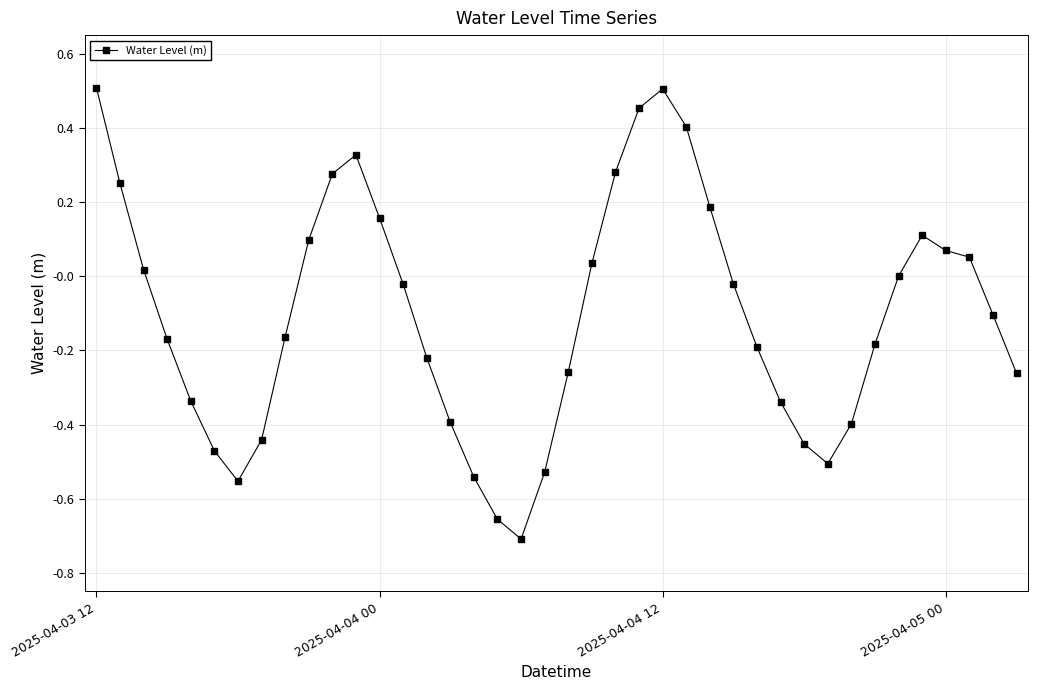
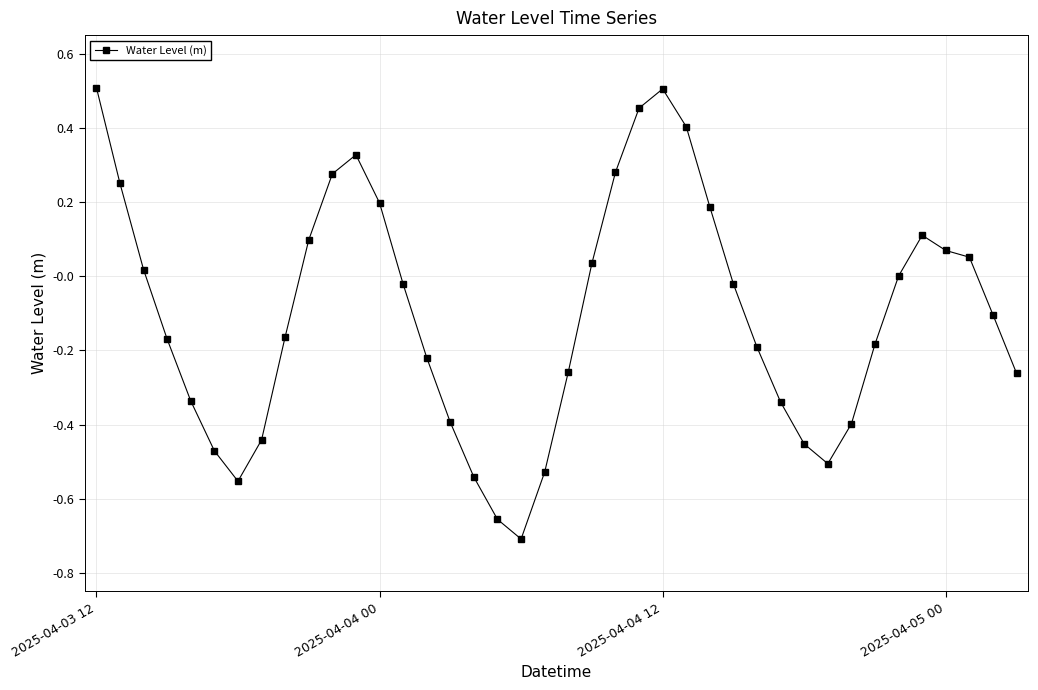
2025-04-04 00: 0.16 -> 0.20
